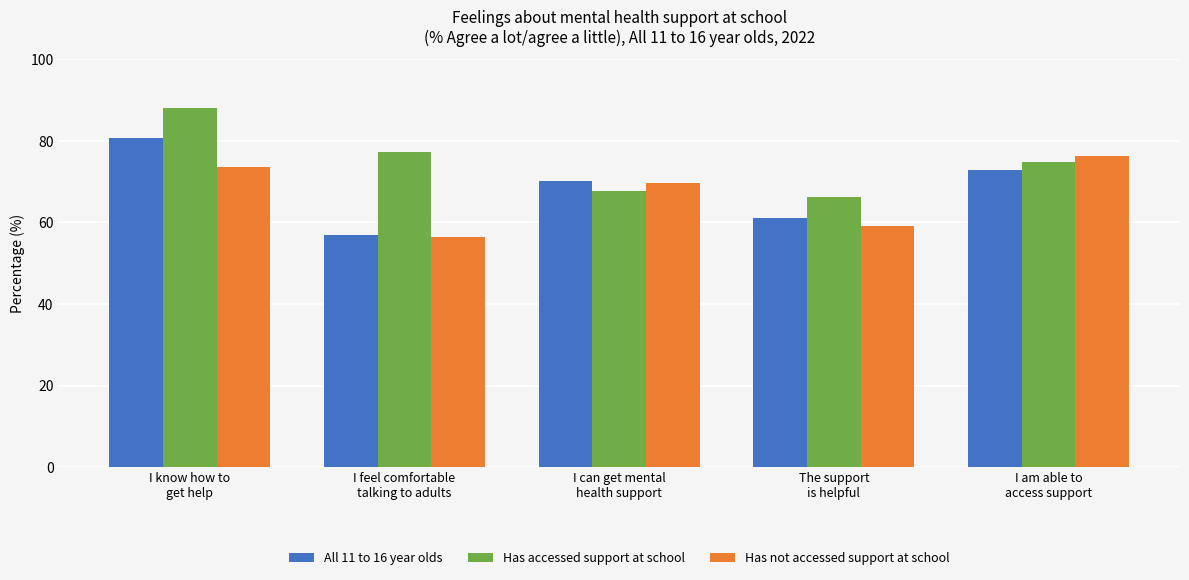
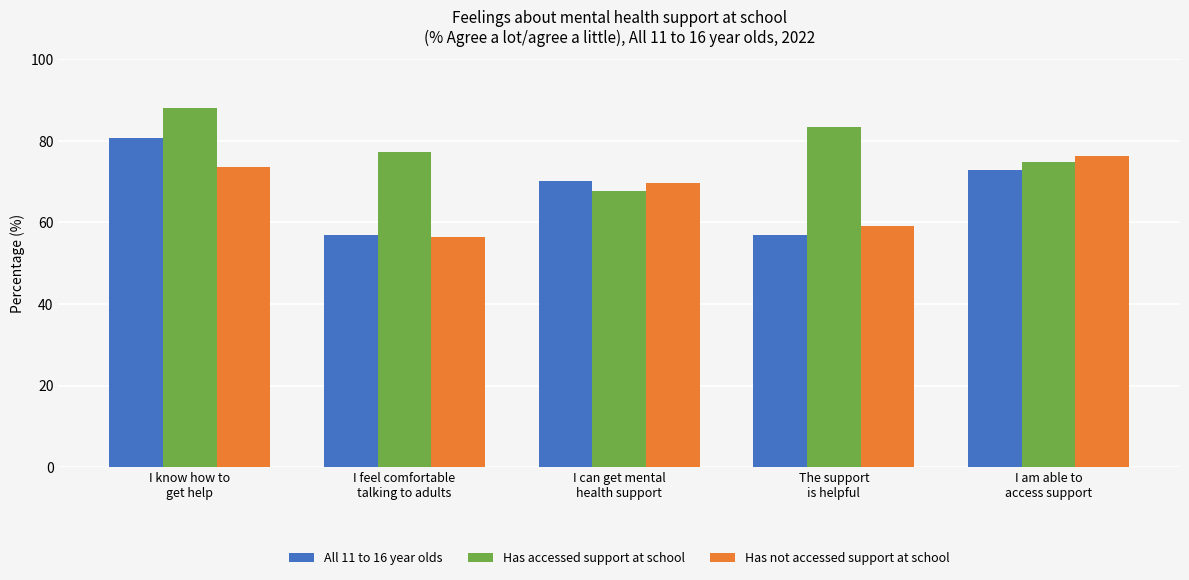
All 11 to 16 year olds, The support is helpful: 61 -> 57
Has accessed support at school, The support is helpful: 66 -> 83
